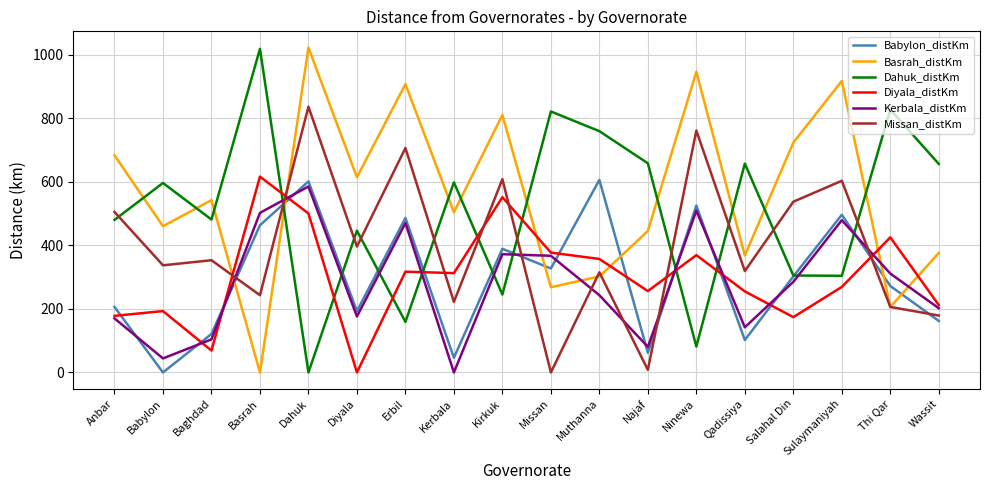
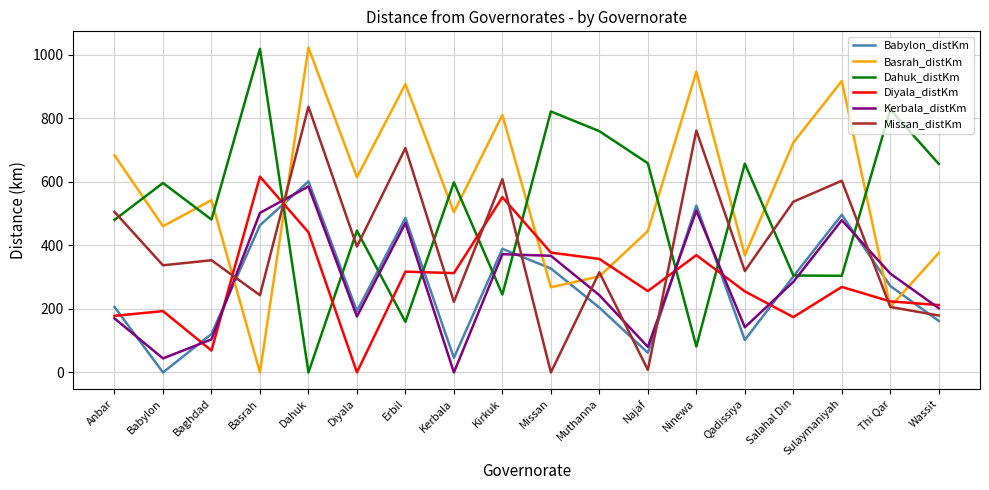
Diyala_distKm, Dahuk: 500 -> 440
Babylon_distKm, Muthanna: 610 -> 200
Diyala_distKm, Thi Qar: 430 -> 220
